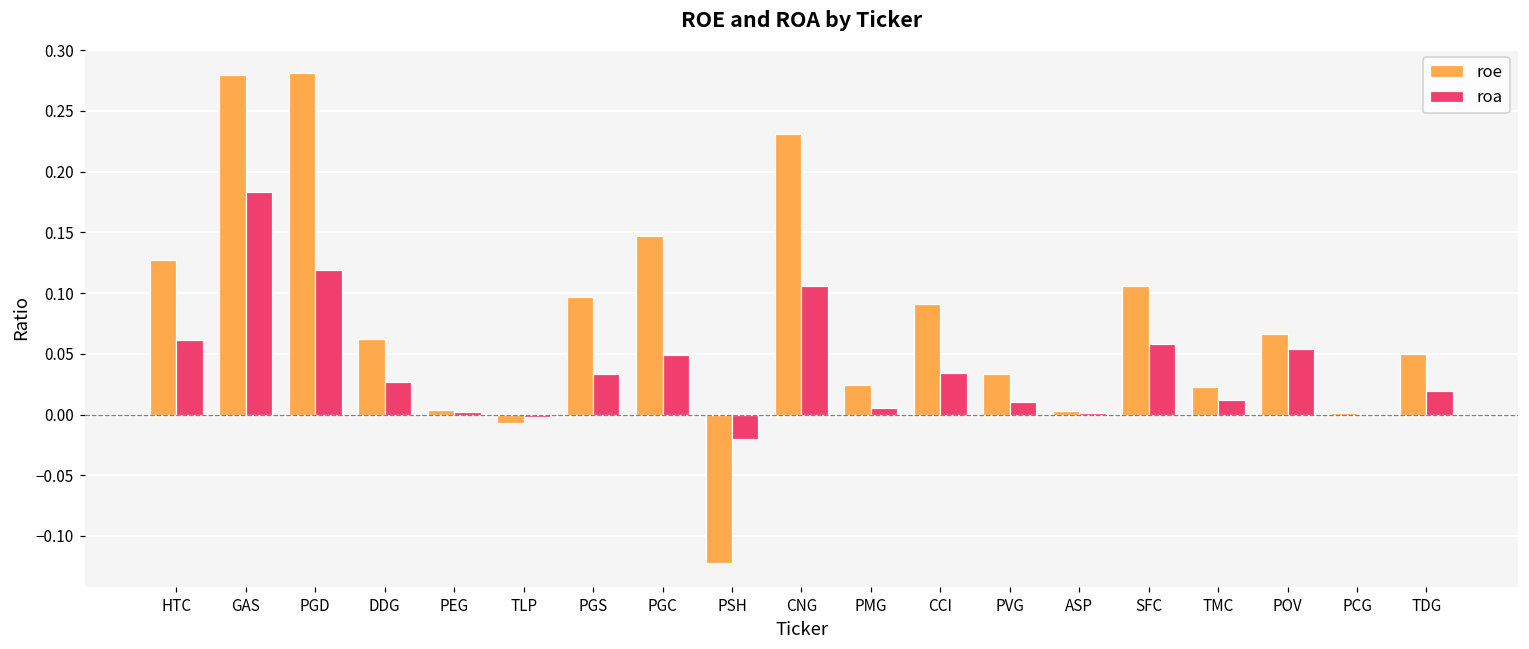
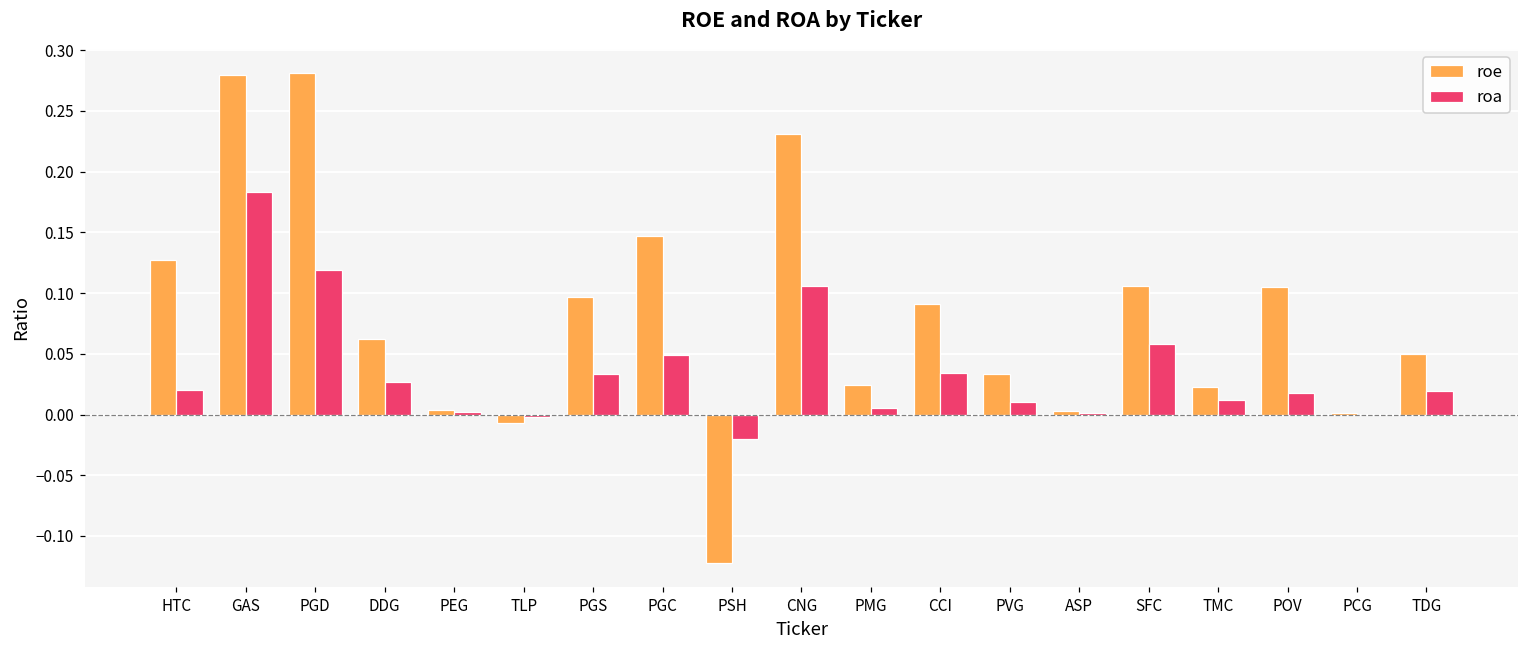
roa, HTC: 0.061 -> 0.020
roe, POV: 0.066 -> 0.105
roa, POV: 0.054 -> 0.018
